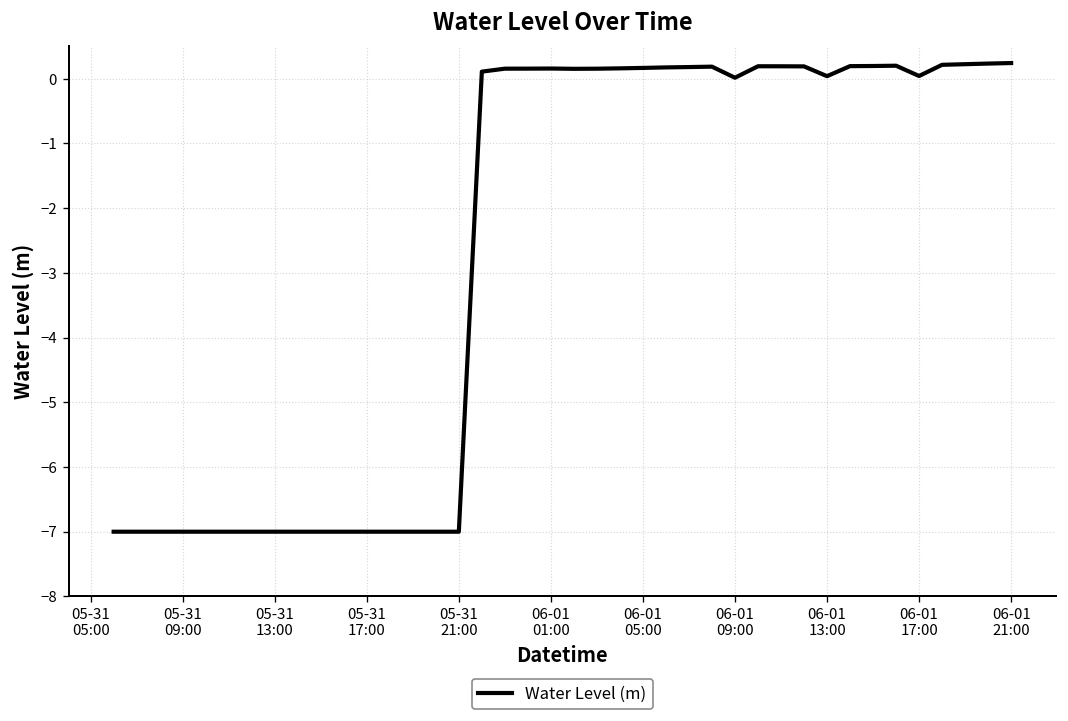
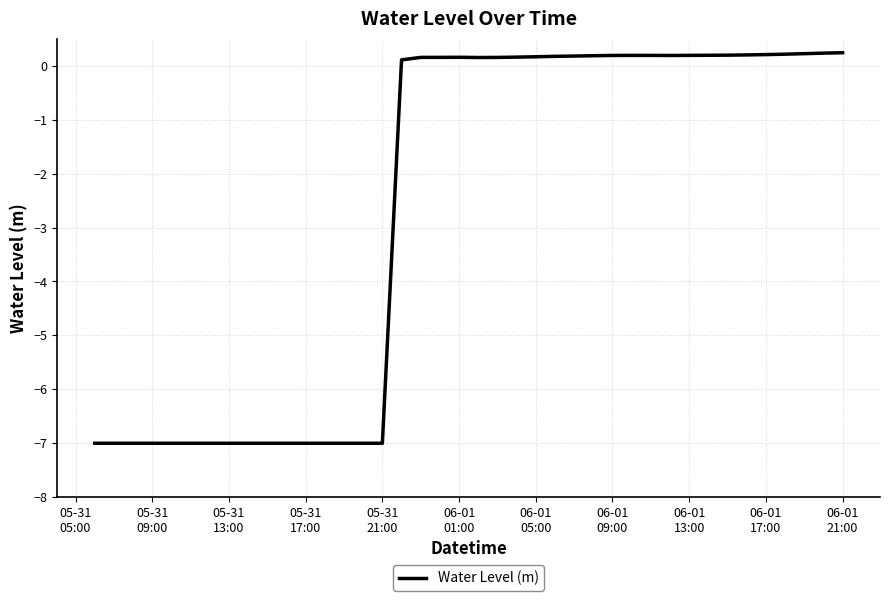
06-01 09:00: 0.0 -> 0.2
06-01 13:00: 0.0 -> 0.2
06-01 17:00: 0.0 -> 0.2
